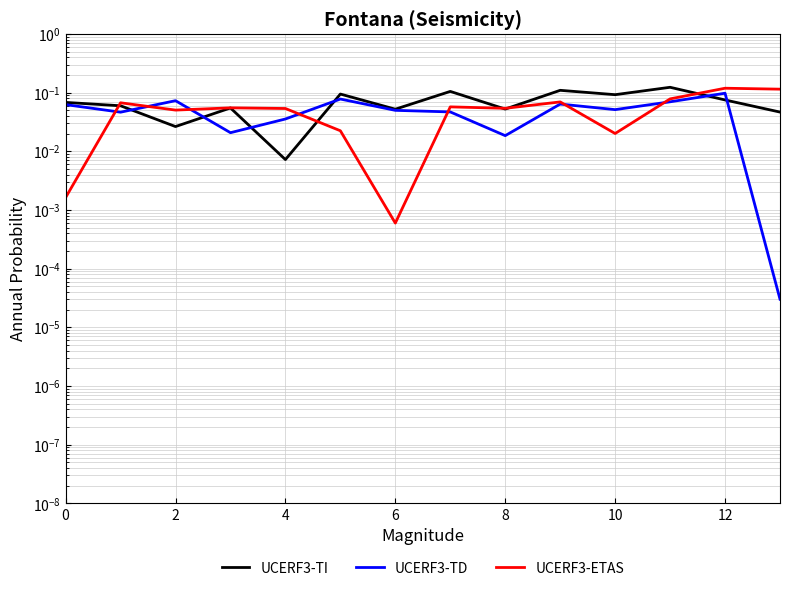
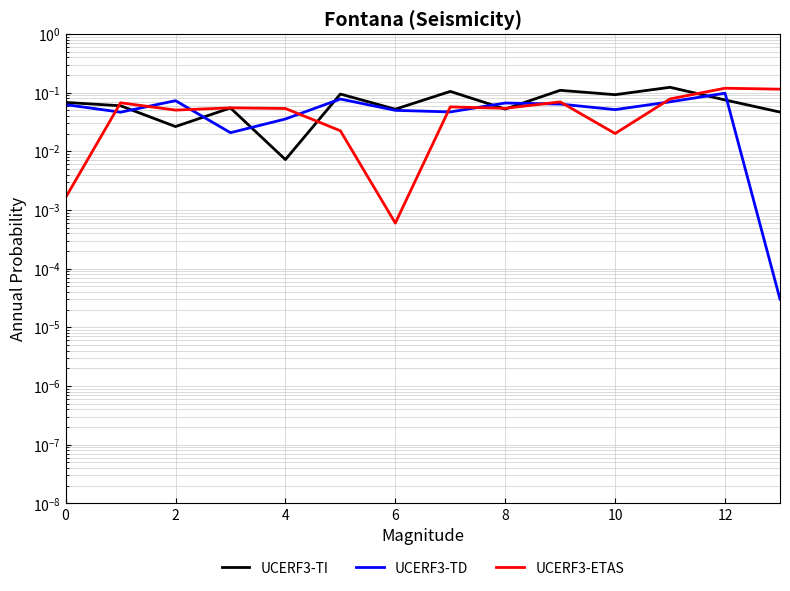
UCERF3-TD, 8: 0.019 -> 0.07
